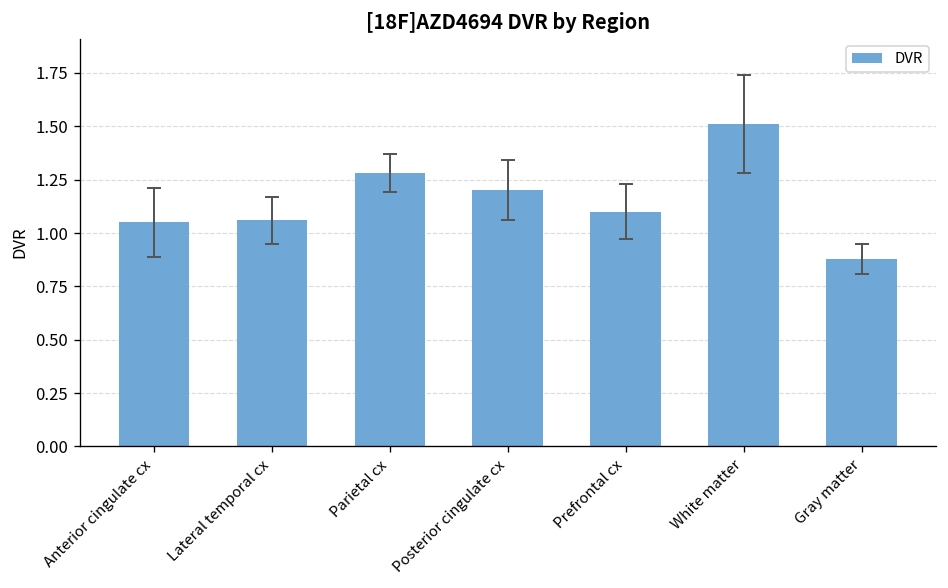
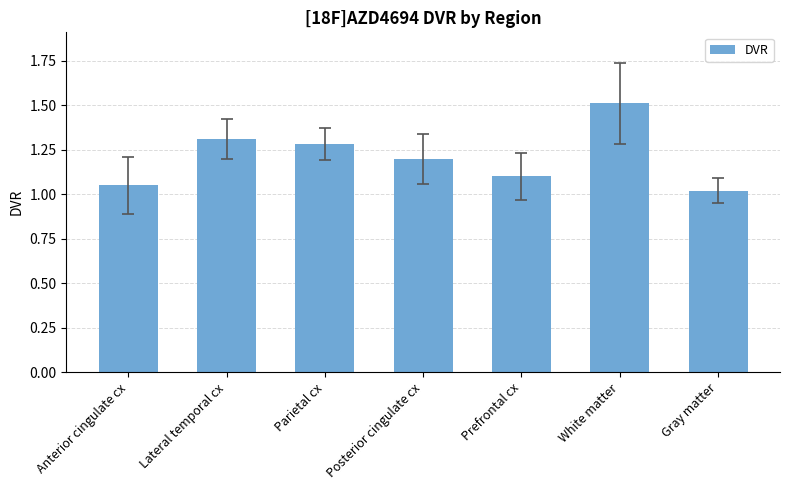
DVR, Lateral temporal cx: 1.06 -> 1.31
DVR, Gray matter: 0.88 -> 1.02
